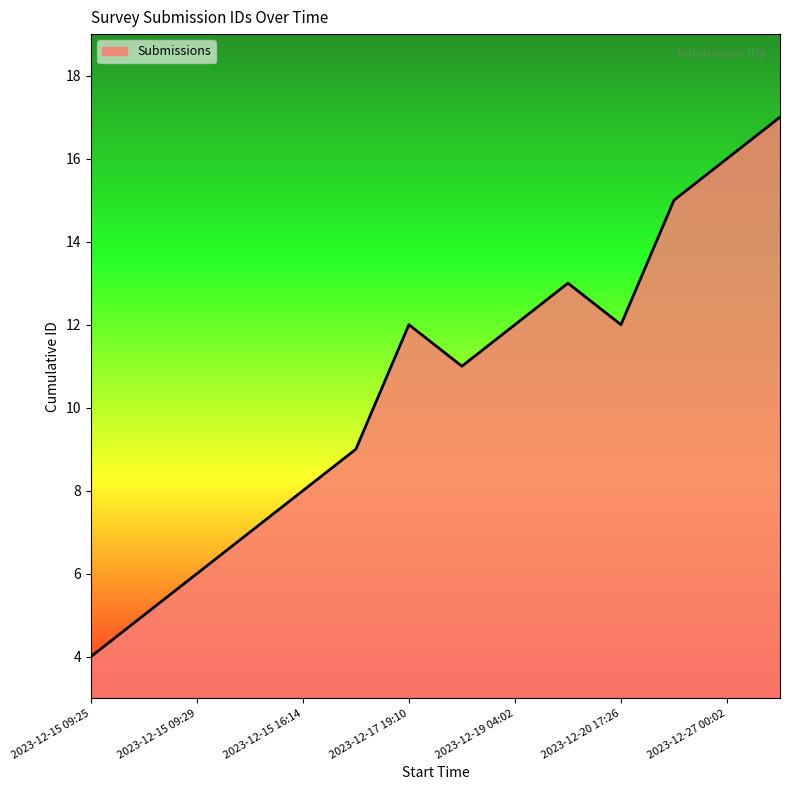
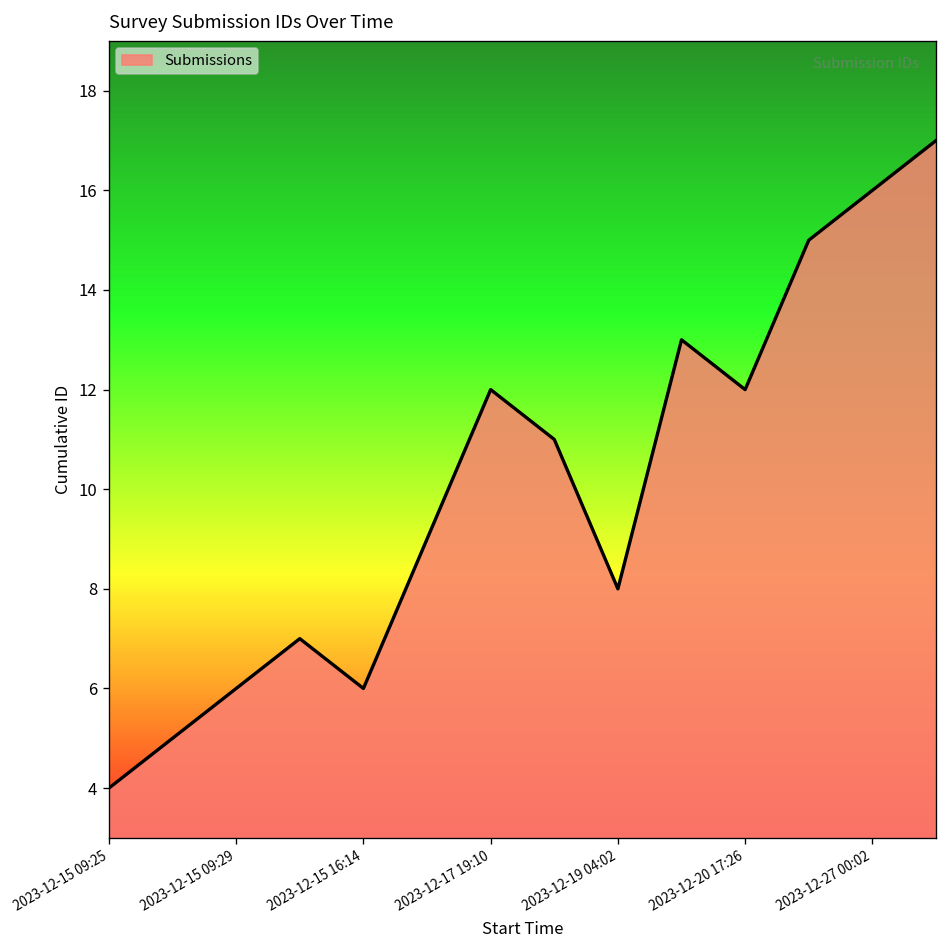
2023-12-15 16:14: 8 -> 6
2023-12-19 04:02: 12 -> 8
